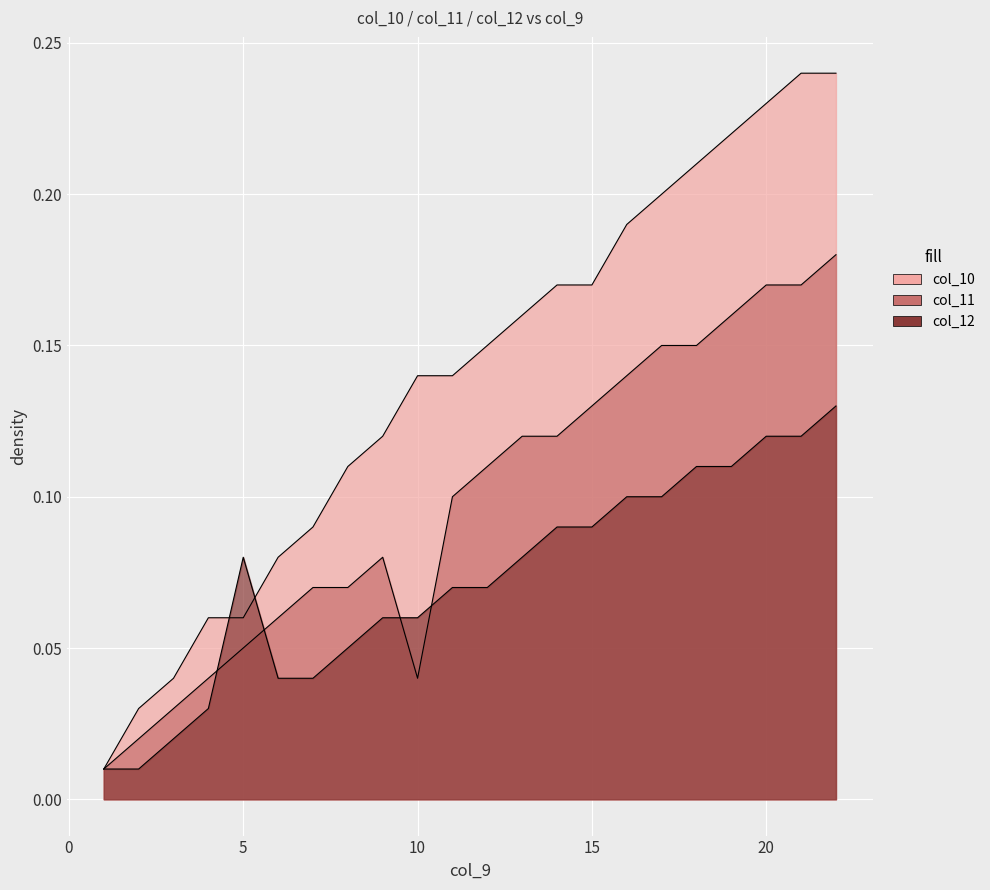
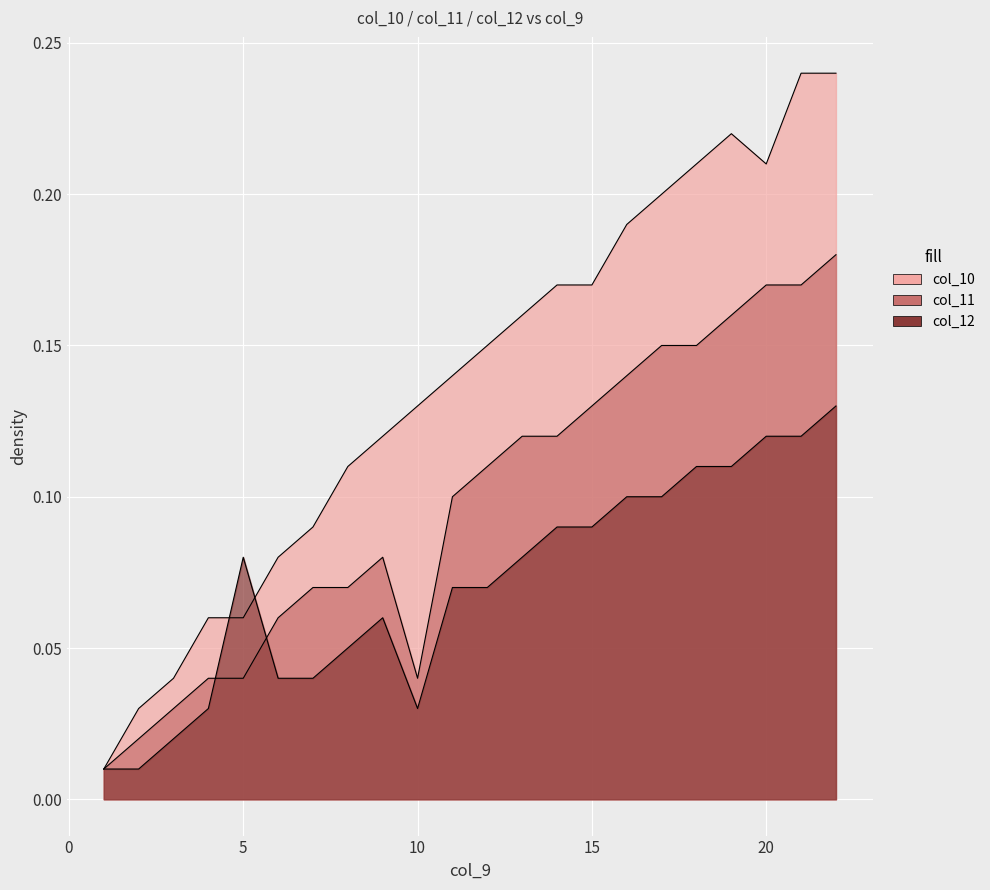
col_11, 5: 0.05 -> 0.04
col_10, 10: 0.14 -> 0.13
col_12, 10: 0.06 -> 0.03
col_10, 20: 0.23 -> 0.21
